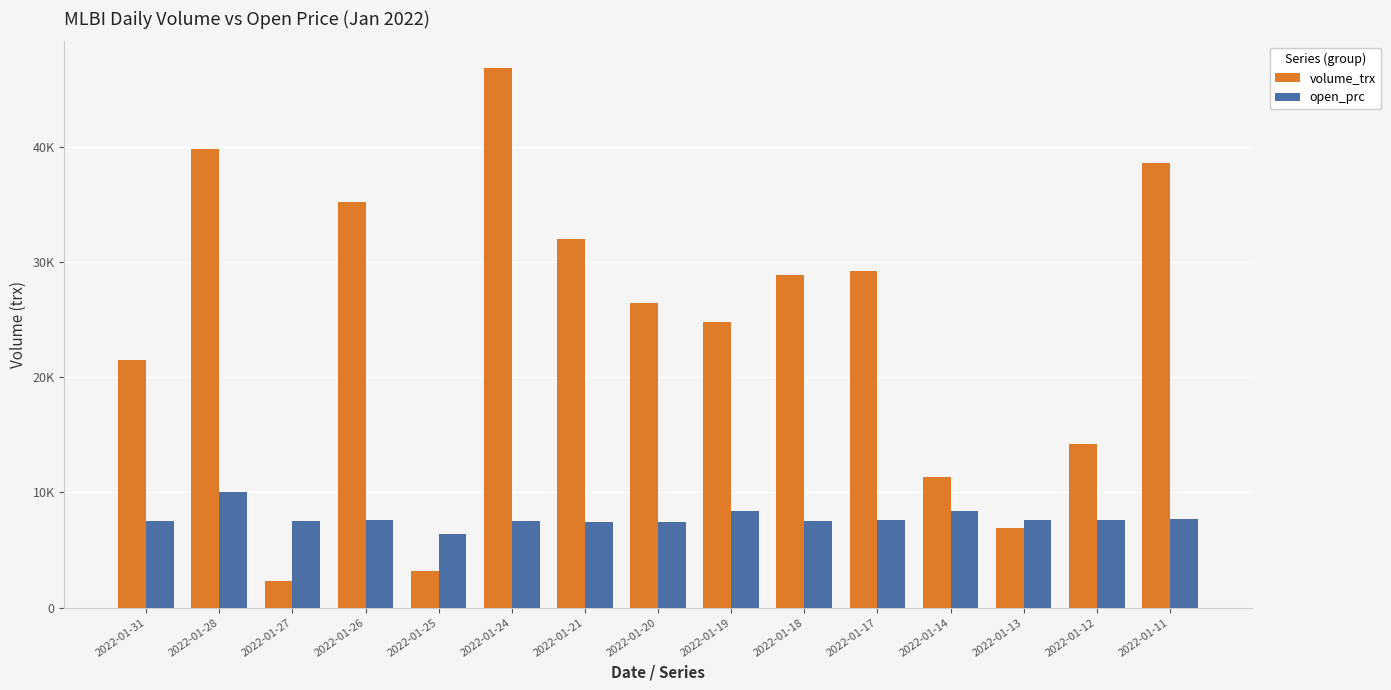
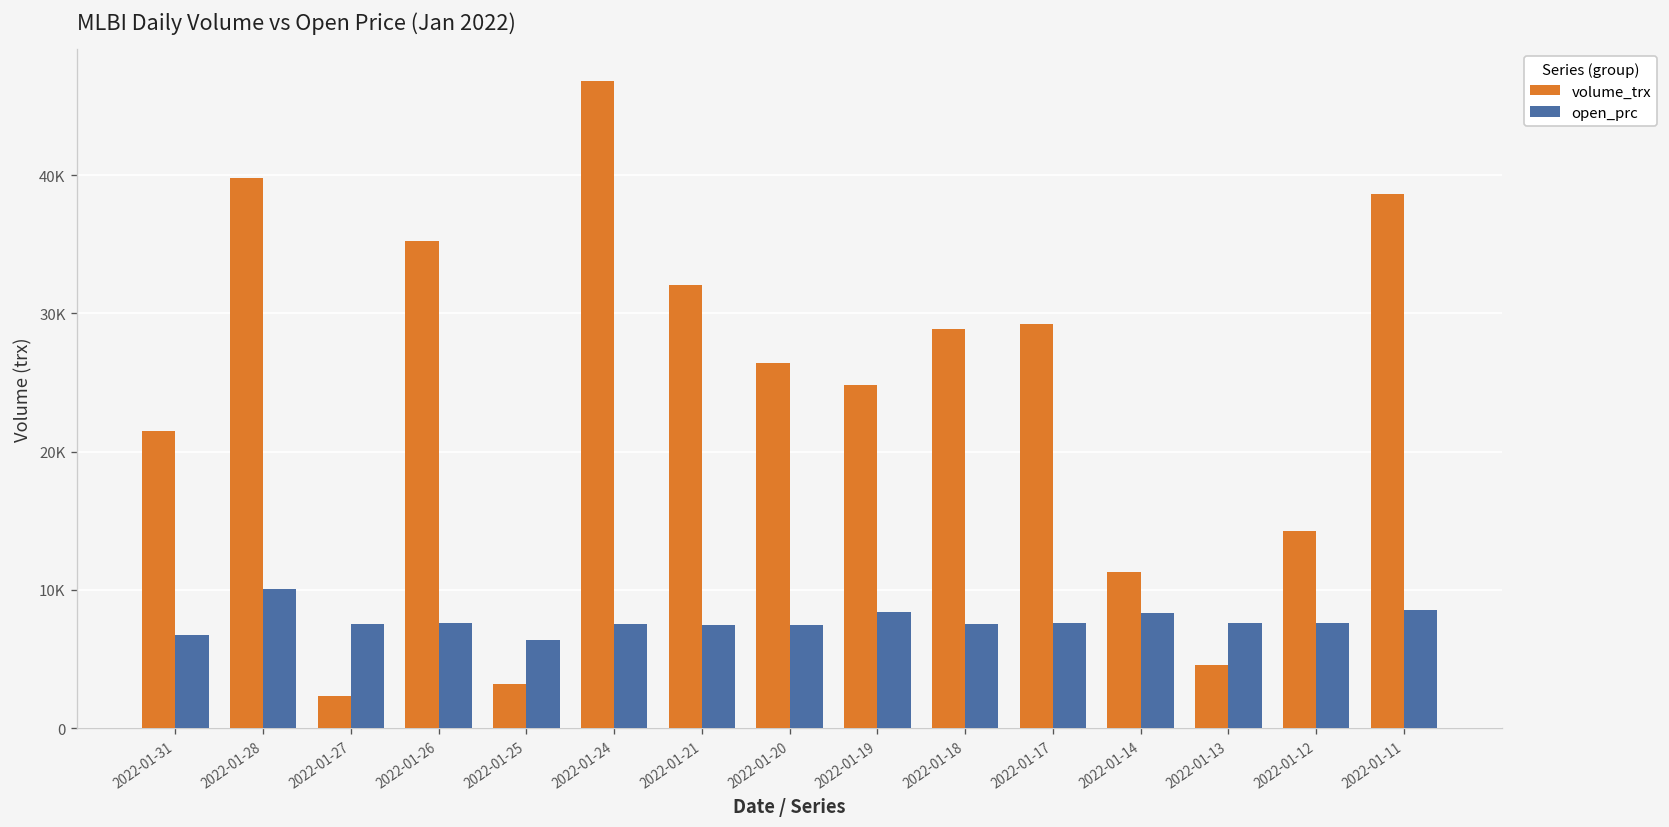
open_prc, 2022-01-31: 7500 -> 6700
volume_trx, 2022-01-13: 6900 -> 4600
open_prc, 2022-01-11: 7700 -> 8600
